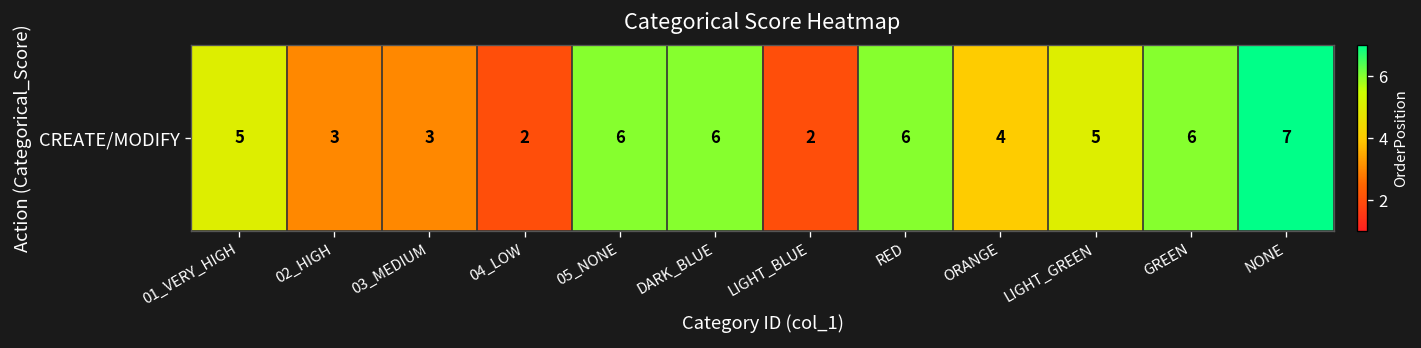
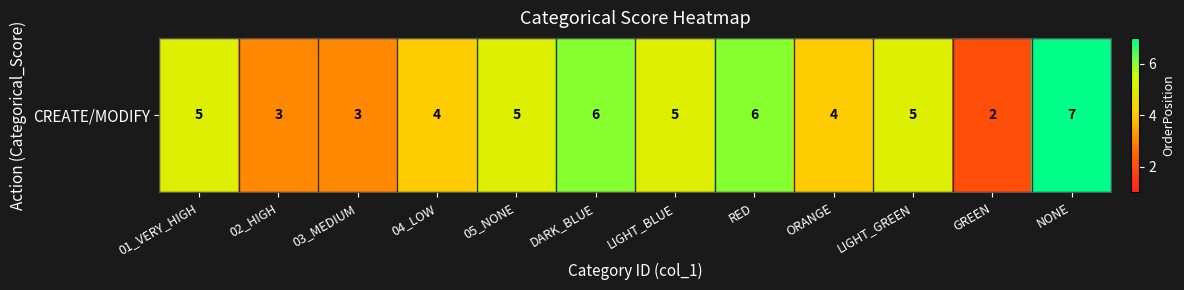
CREATE/MODIFY, 04_LOW: 2 -> 4
CREATE/MODIFY, 05_NONE: 6 -> 5
CREATE/MODIFY, LIGHT_BLUE: 2 -> 5
CREATE/MODIFY, GREEN: 6 -> 2
